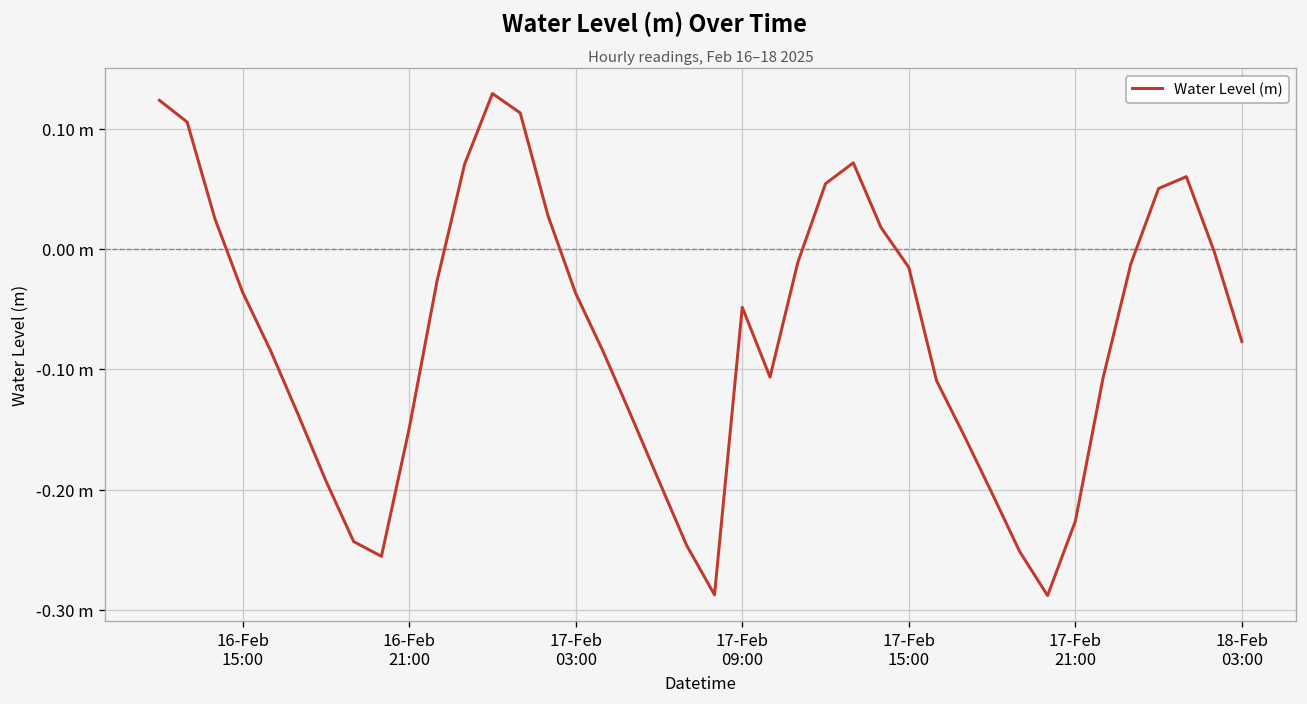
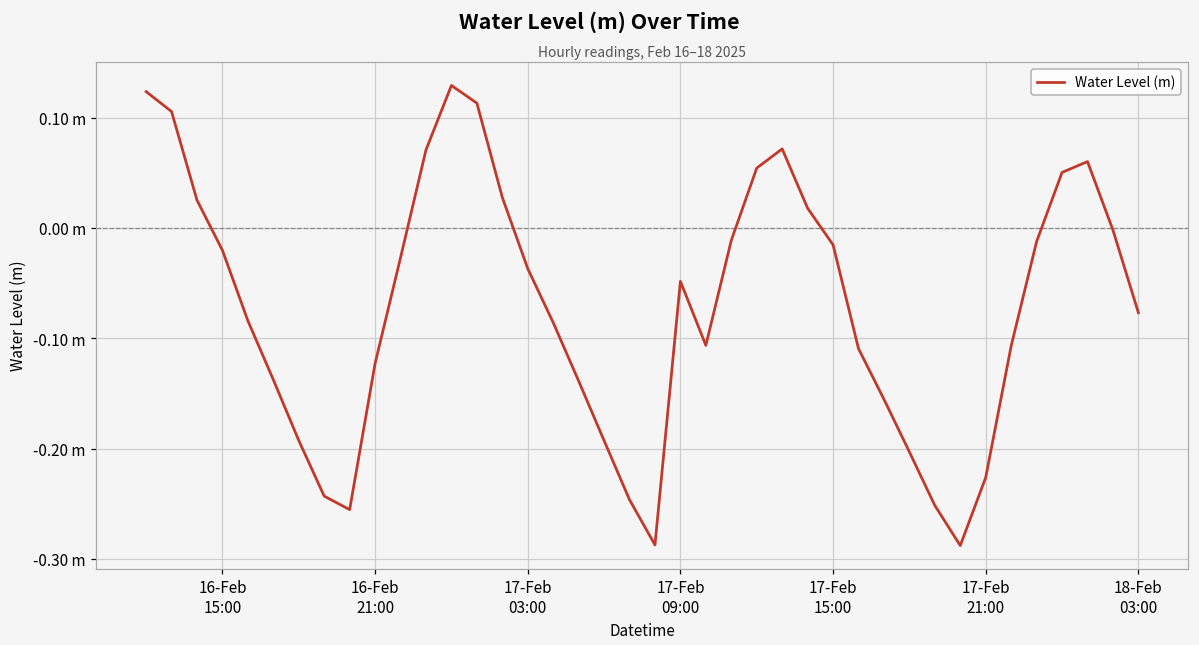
16-Feb 15:00: -0.036 m -> -0.020 m
16-Feb 21:00: -0.149 m -> -0.123 m
